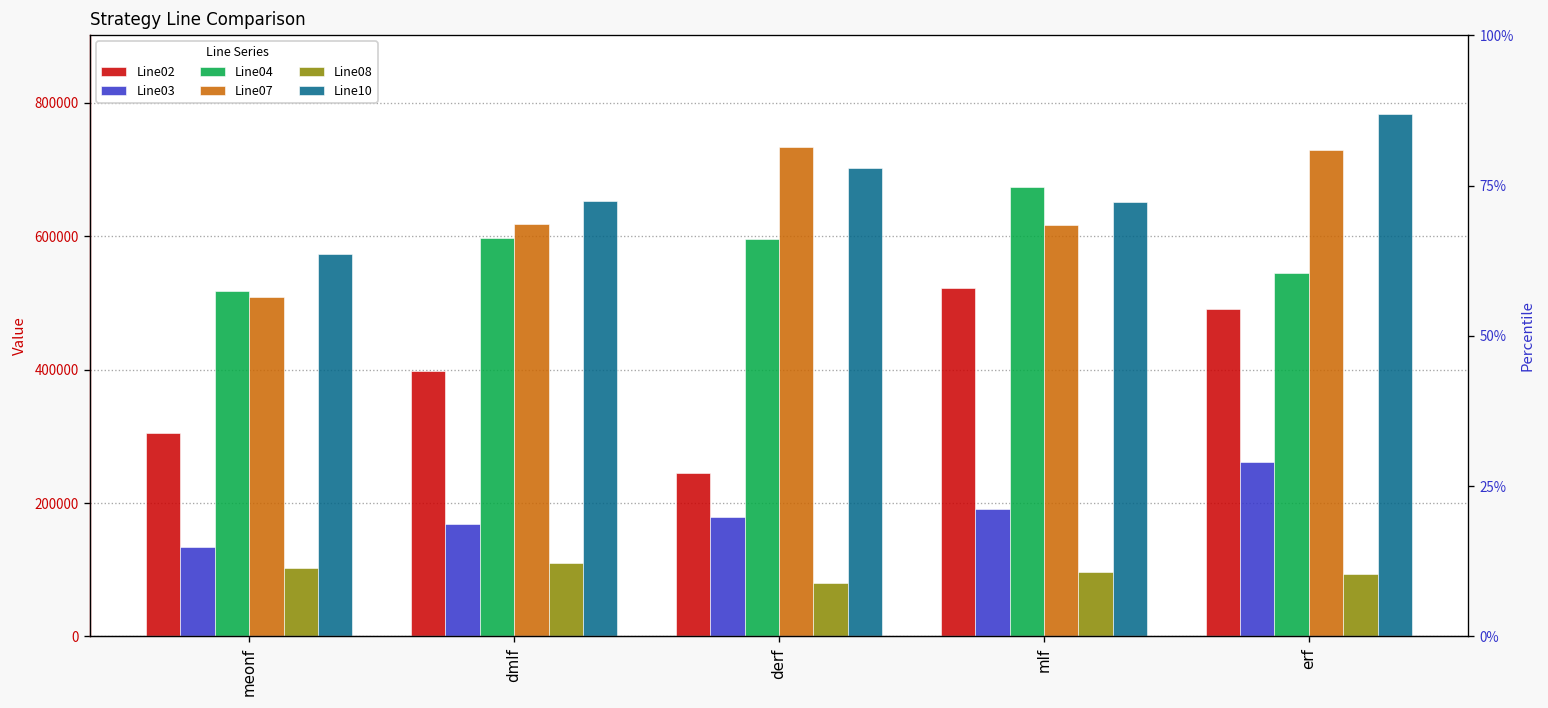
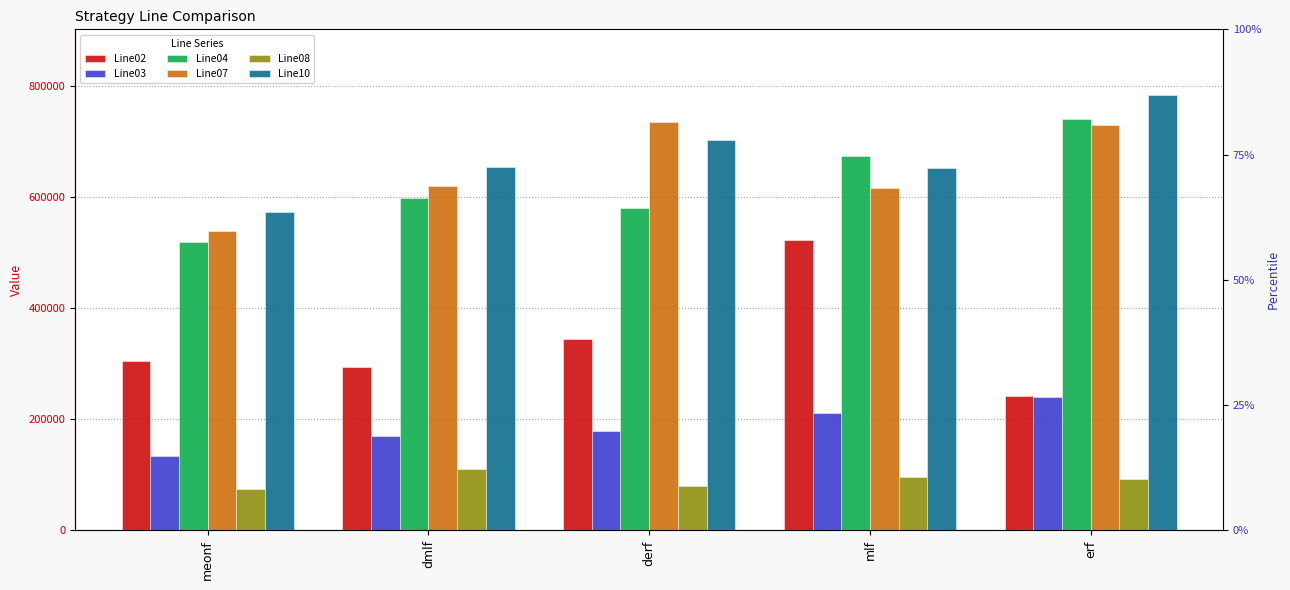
Line07, meonf: 510000 -> 540000
Line08, meonf: 100000 -> 70000
Line02, dmlf: 400000 -> 290000
Line02, derf: 250000 -> 340000
Line04, derf: 600000 -> 580000
Line03, mlf: 190000 -> 210000
Line02, erf: 490000 -> 240000
Line03, erf: 260000 -> 240000
Line04, erf: 540000 -> 740000
